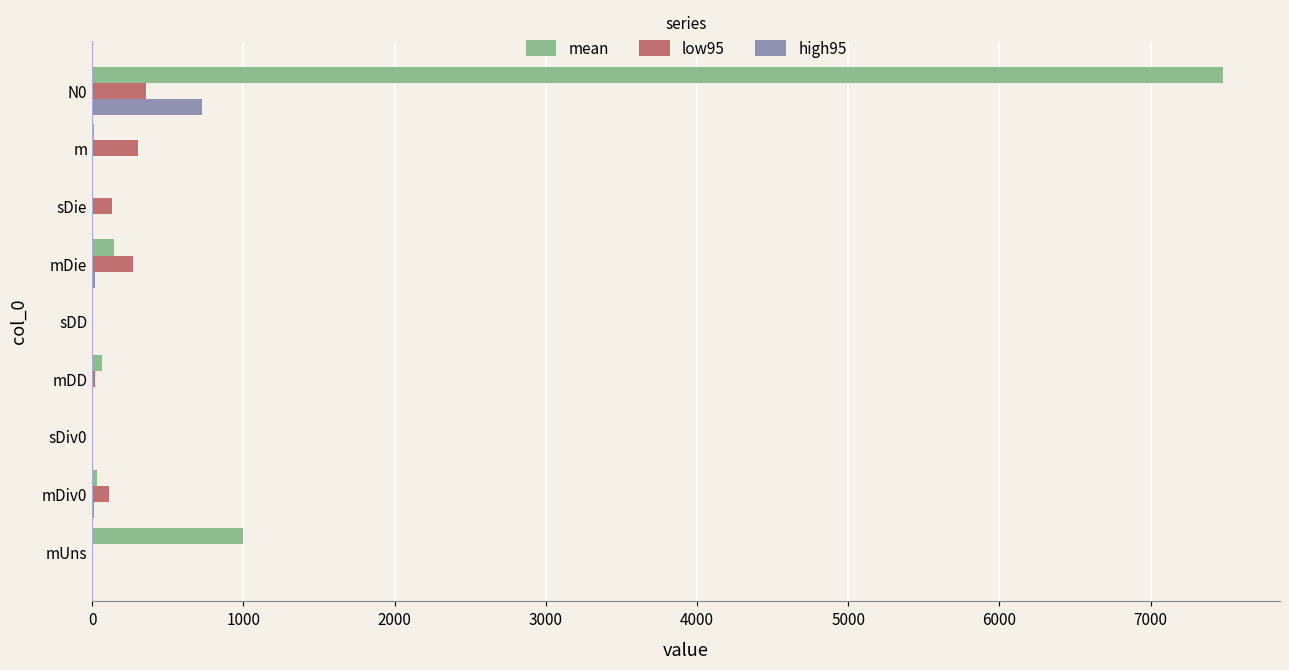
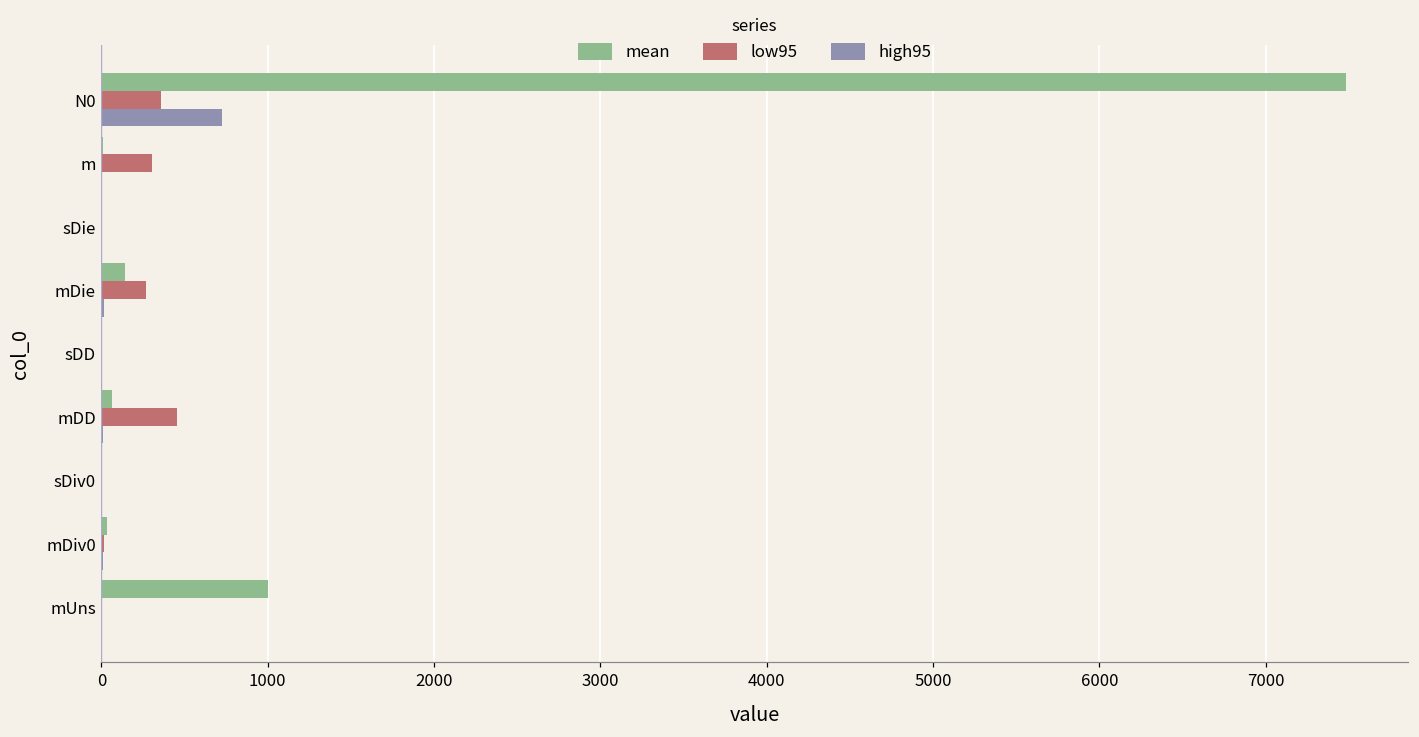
low95, sDie: 130 -> 0
low95, mDD: 20 -> 450
low95, mDiv0: 110 -> 10
